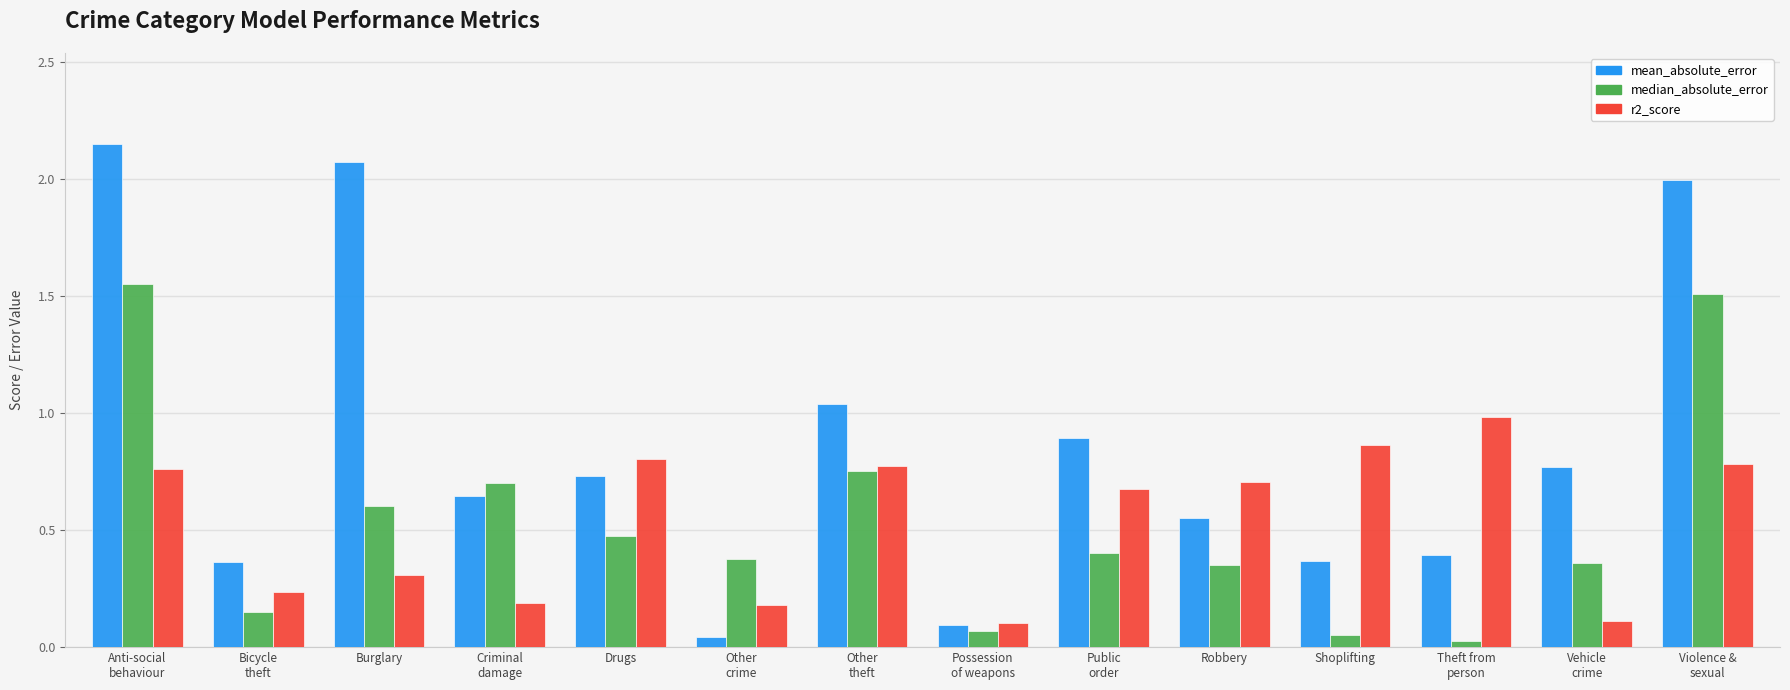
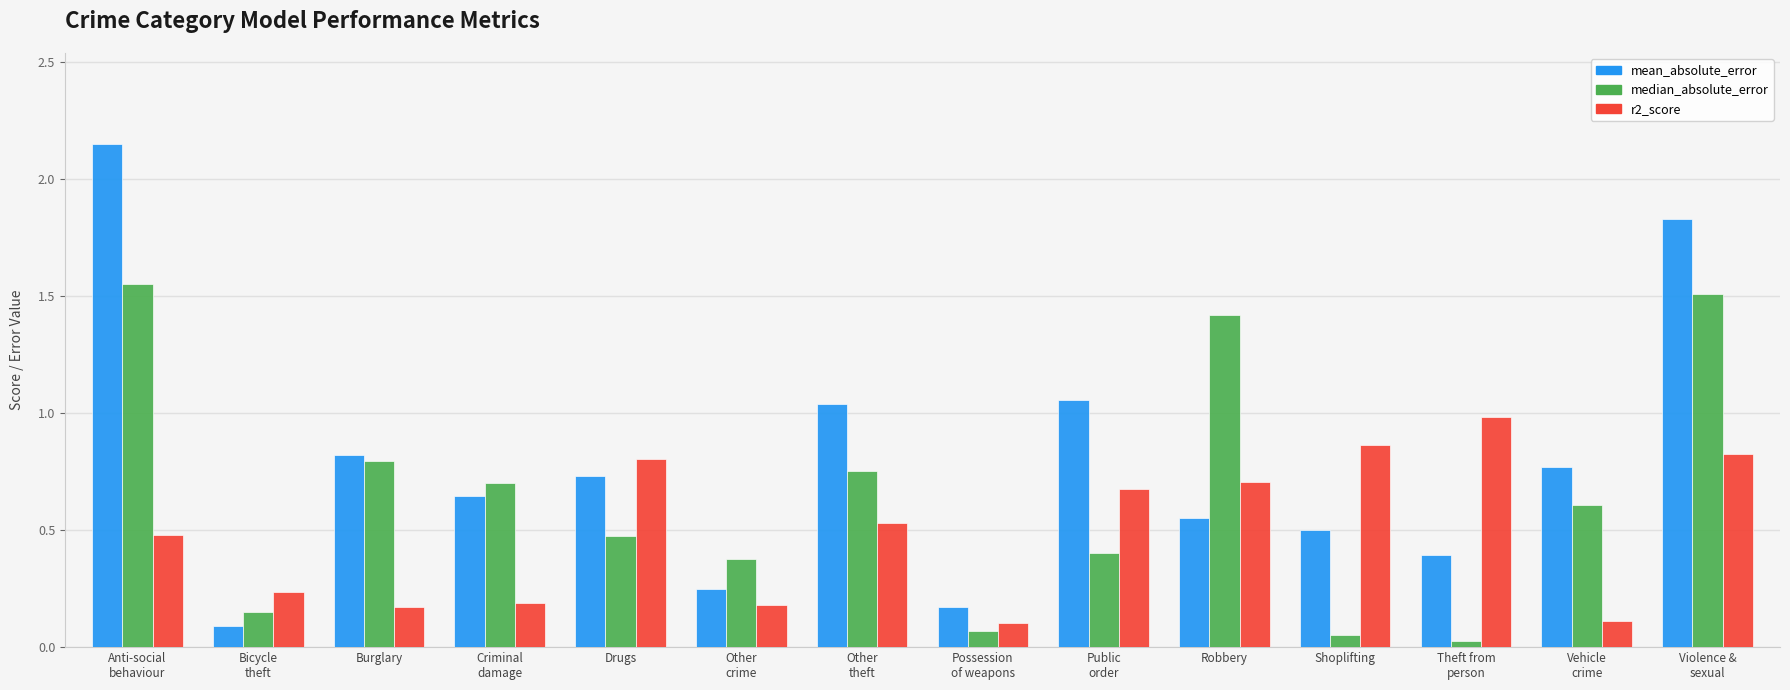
r2_score, Anti-social behaviour: 0.76 -> 0.48
mean_absolute_error, Bicycle theft: 0.36 -> 0.09
mean_absolute_error, Burglary: 2.07 -> 0.82
median_absolute_error, Burglary: 0.60 -> 0.80
r2_score, Burglary: 0.31 -> 0.17
mean_absolute_error, Other crime: 0.05 -> 0.25
r2_score, Other theft: 0.77 -> 0.53
mean_absolute_error, Possession of weapons: 0.10 -> 0.17
mean_absolute_error, Public order: 0.89 -> 1.06
median_absolute_error, Robbery: 0.35 -> 1.42
mean_absolute_error, Shoplifting: 0.37 -> 0.50
median_absolute_error, Vehicle crime: 0.36 -> 0.61
mean_absolute_error, Violence & sexual: 2.00 -> 1.83
r2_score, Violence & sexual: 0.78 -> 0.82
